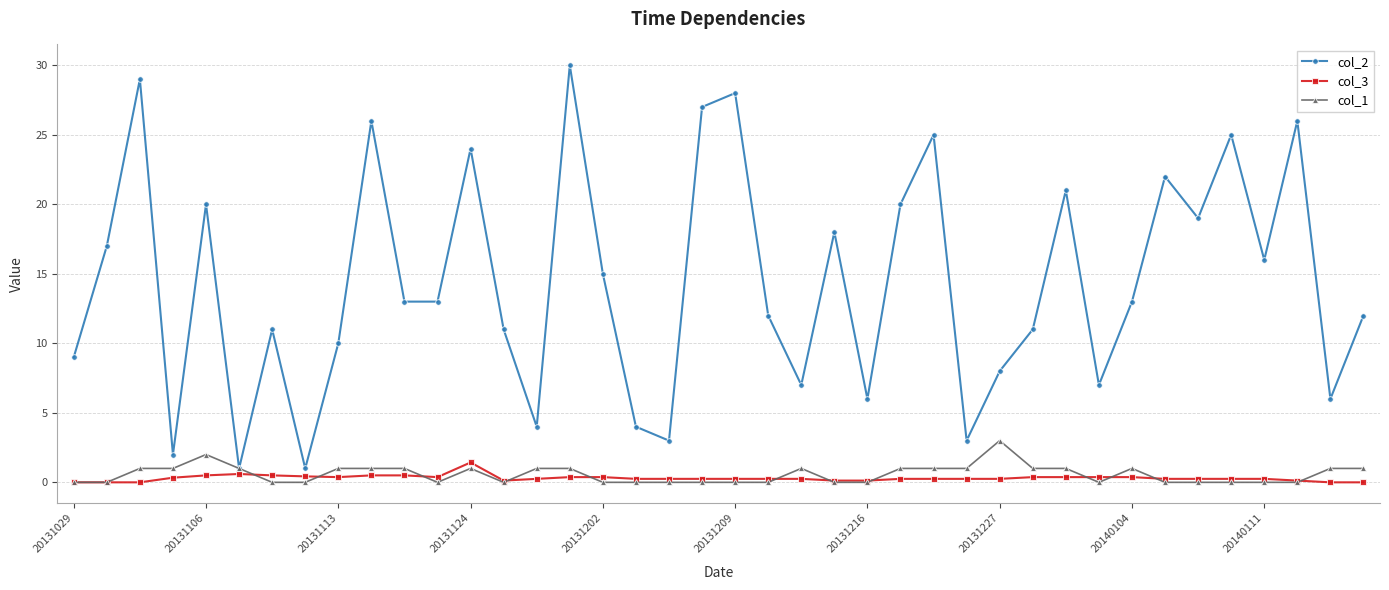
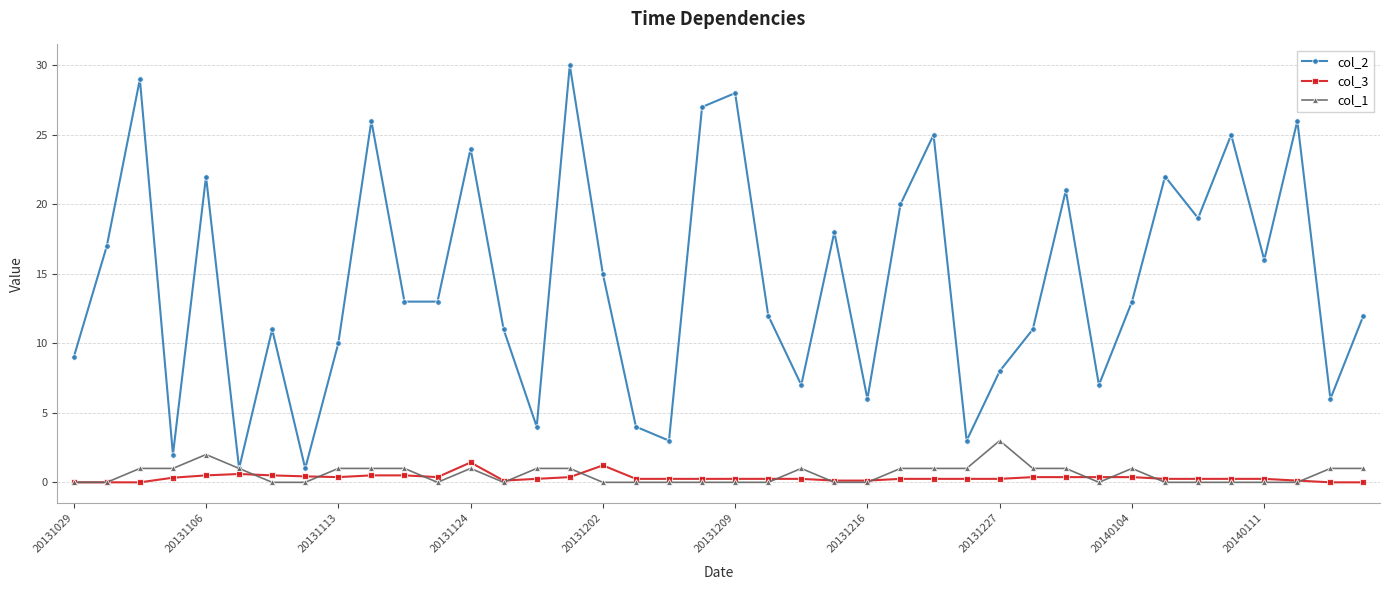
col_2, 20131106: 20 -> 22
col_3, 20131202: 0.4 -> 1.2
